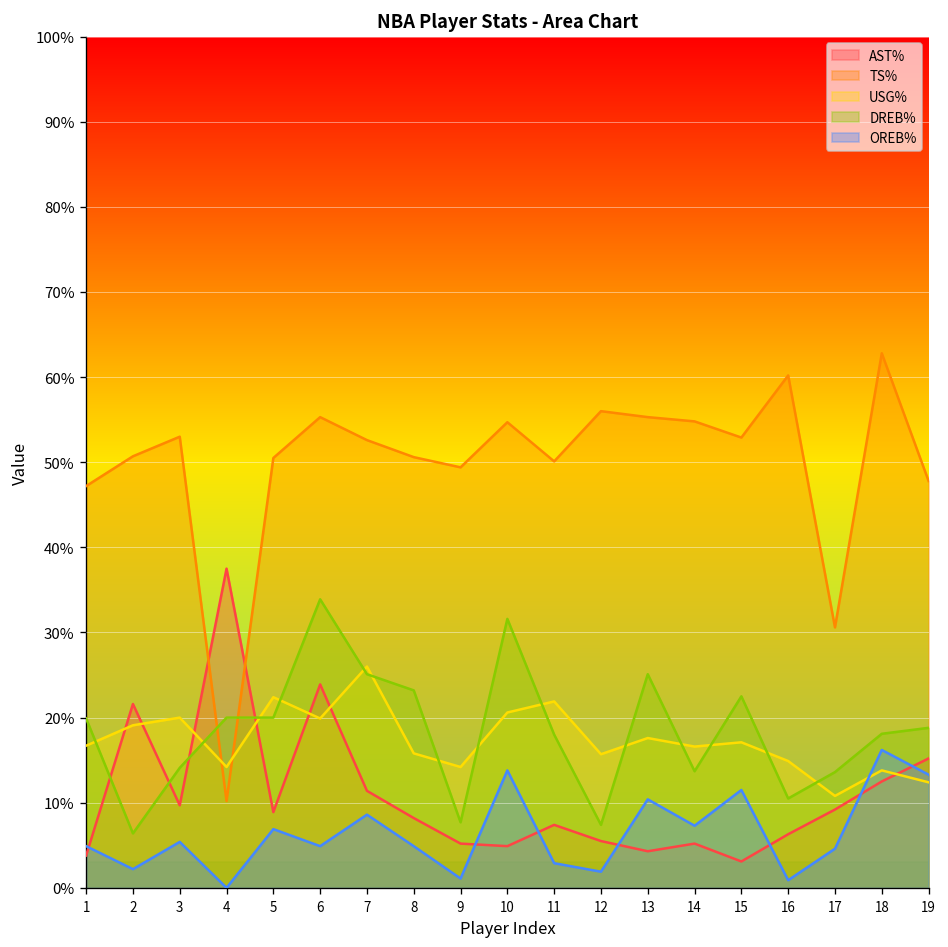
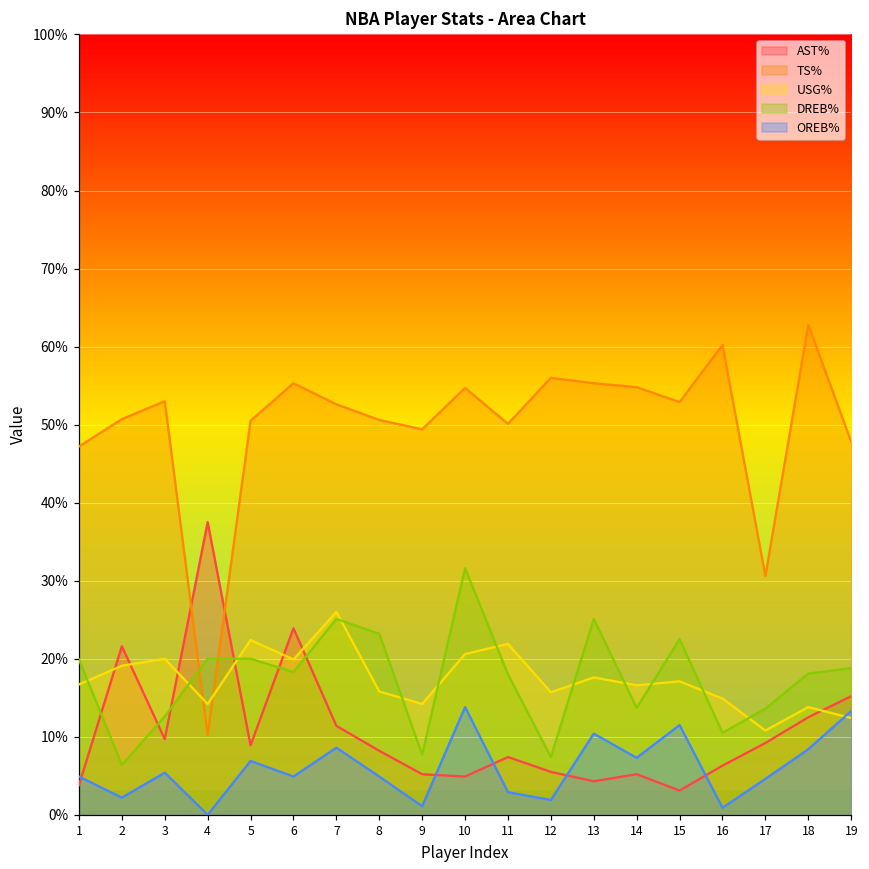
DREB%, 3: 14% -> 13%
DREB%, 6: 34% -> 18%
OREB%, 18: 16% -> 8%
